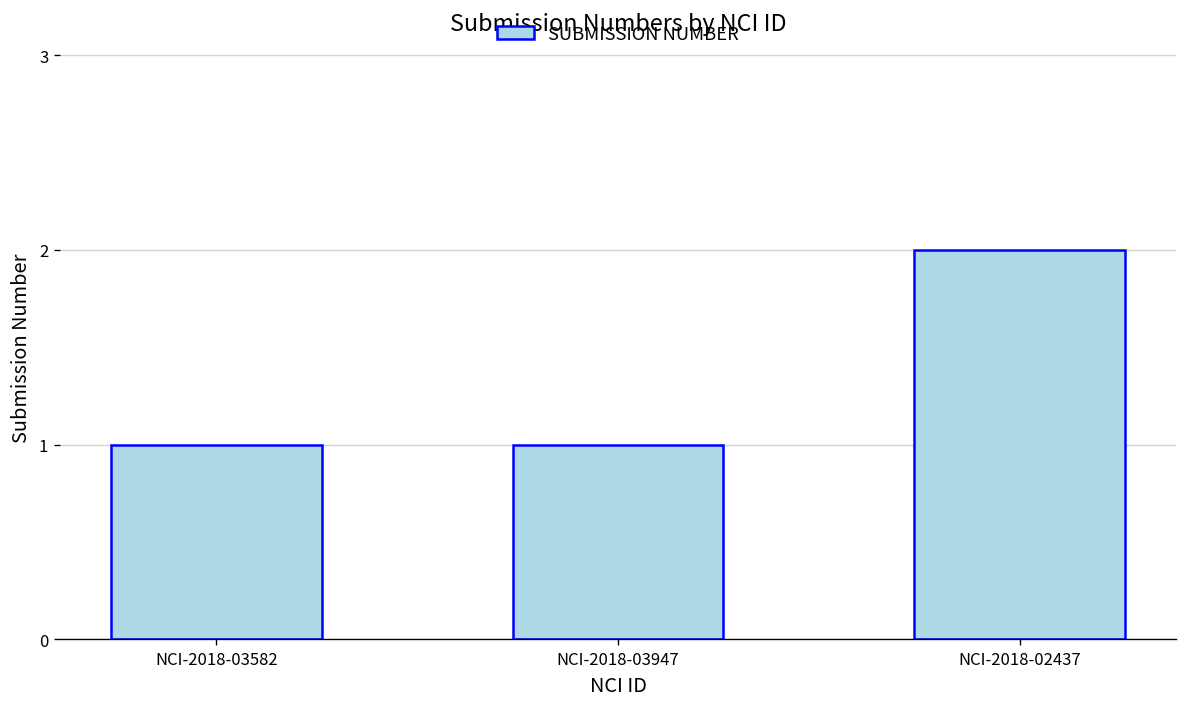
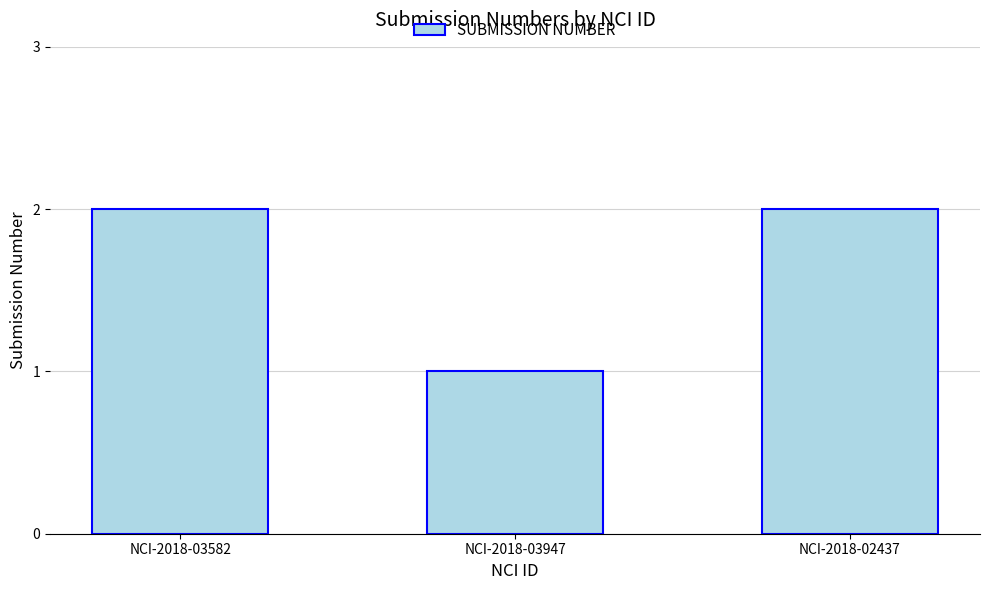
NCI-2018-03582: 1 -> 2
